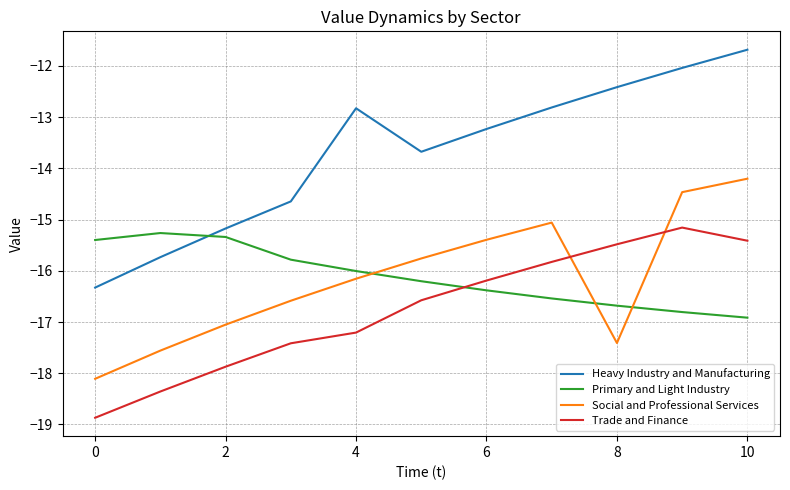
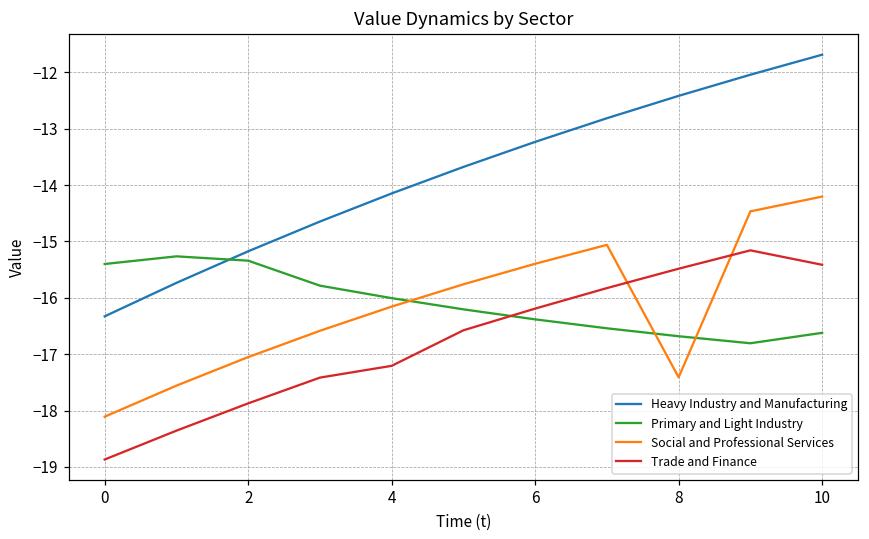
Heavy Industry and Manufacturing, 4: -12.8 -> -14.1
Primary and Light Industry, 10: -16.9 -> -16.6
